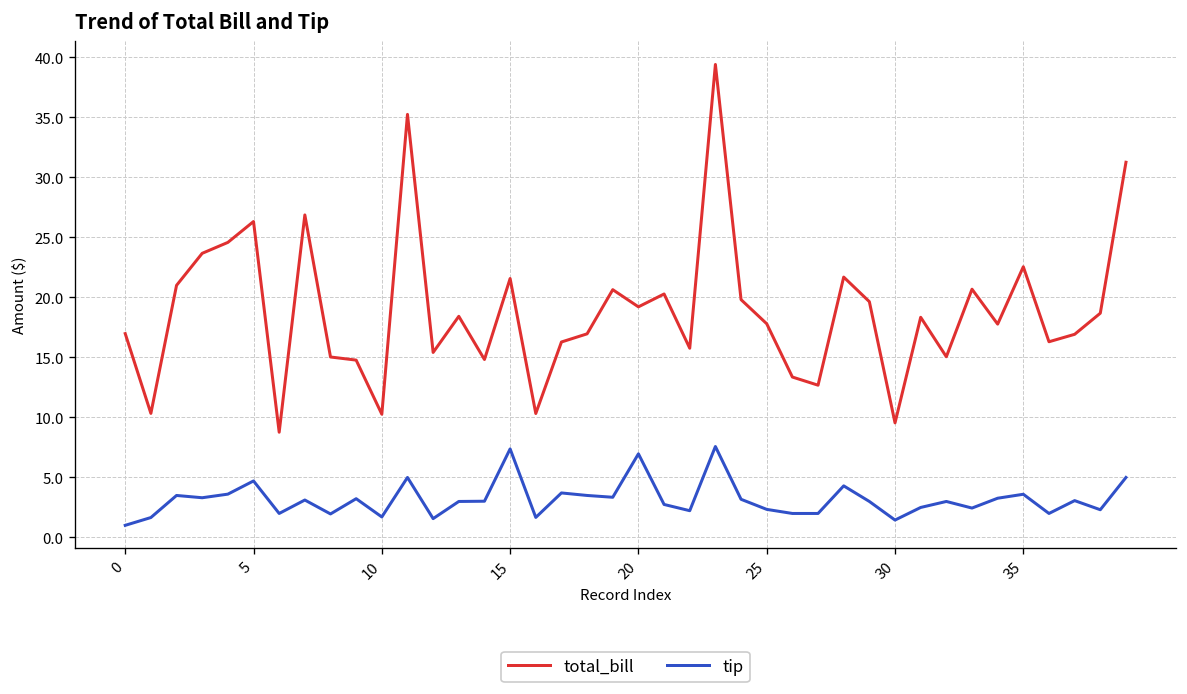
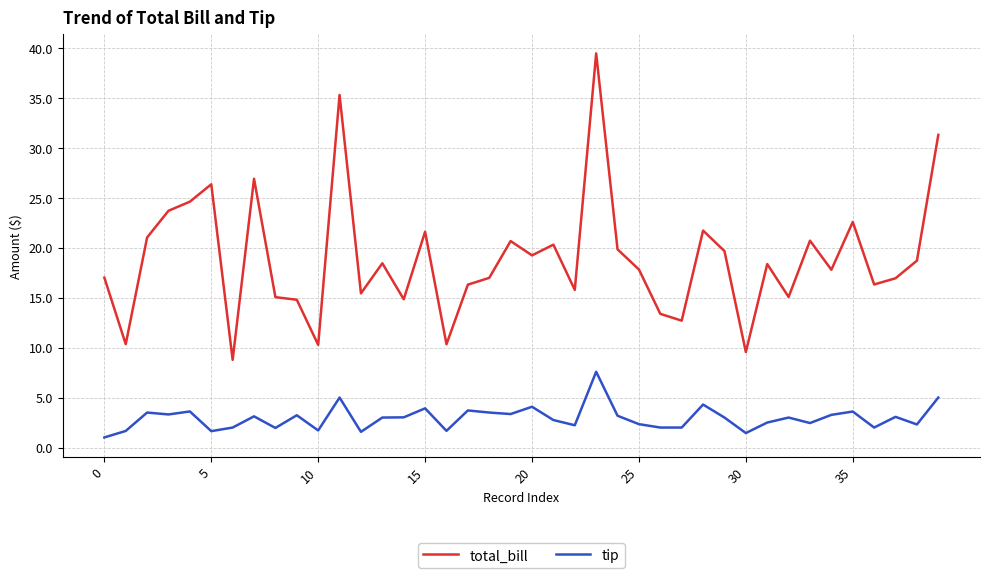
tip, 5: 5 -> 2
tip, 15: 7 -> 4
tip, 20: 7 -> 4
